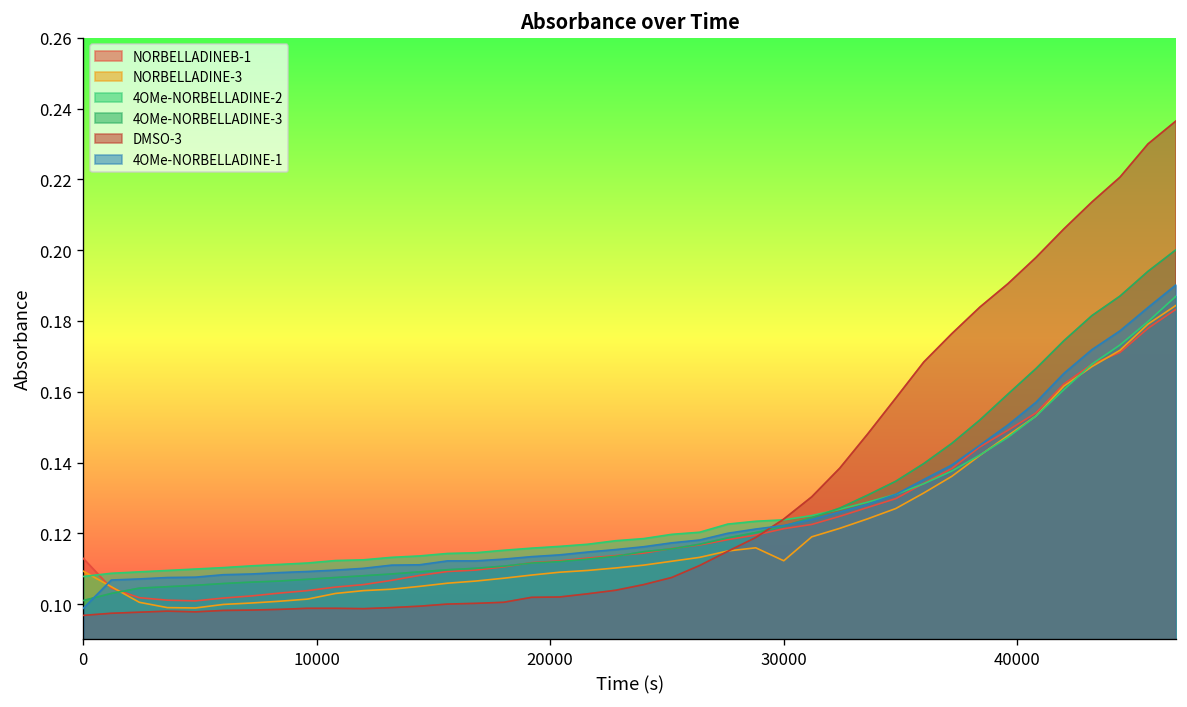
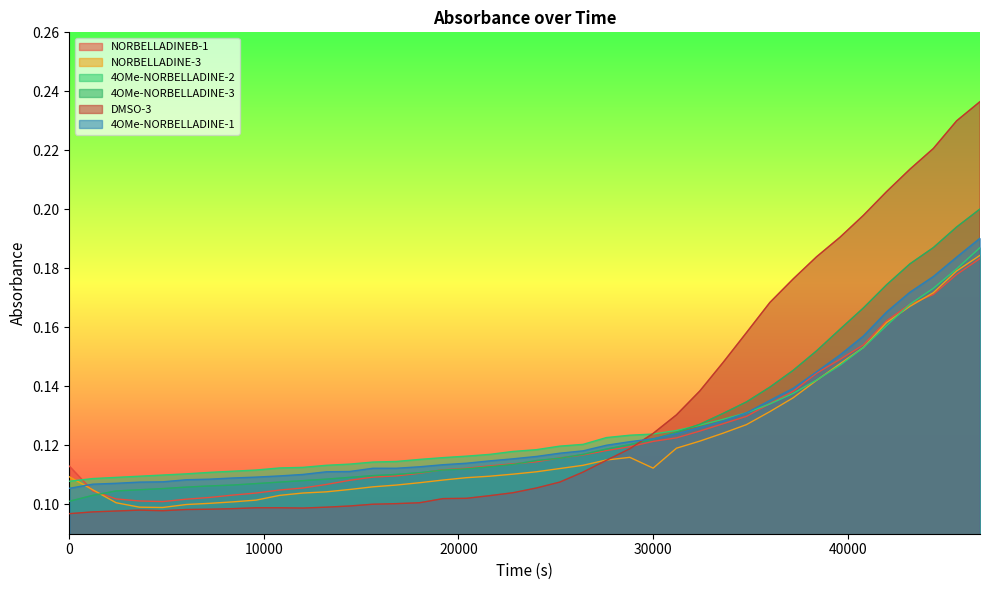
4OMe-NORBELLADINE-1, 0: 0.099 -> 0.105
